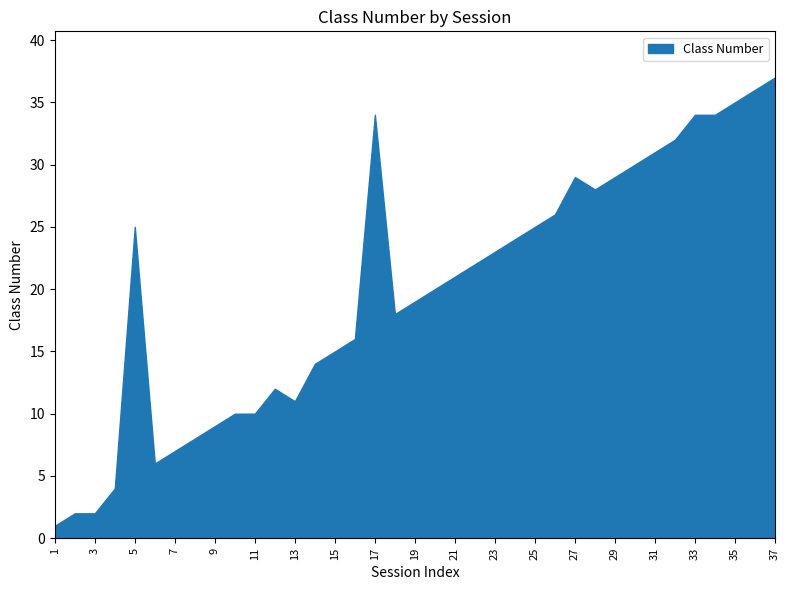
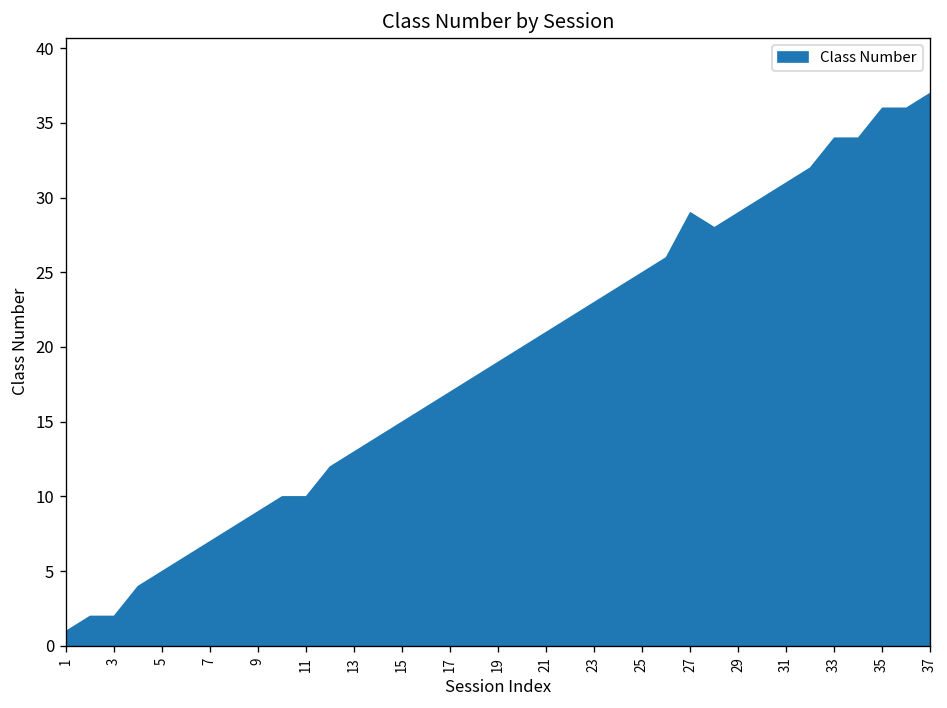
5: 25 -> 5
13: 11 -> 13
17: 34 -> 17
35: 35 -> 36
